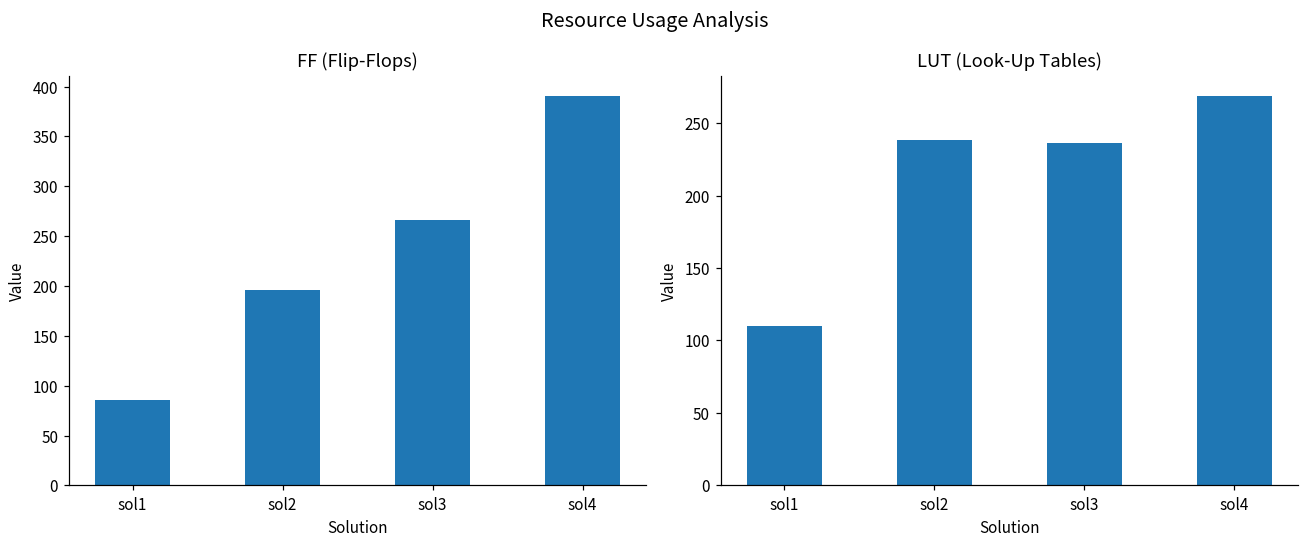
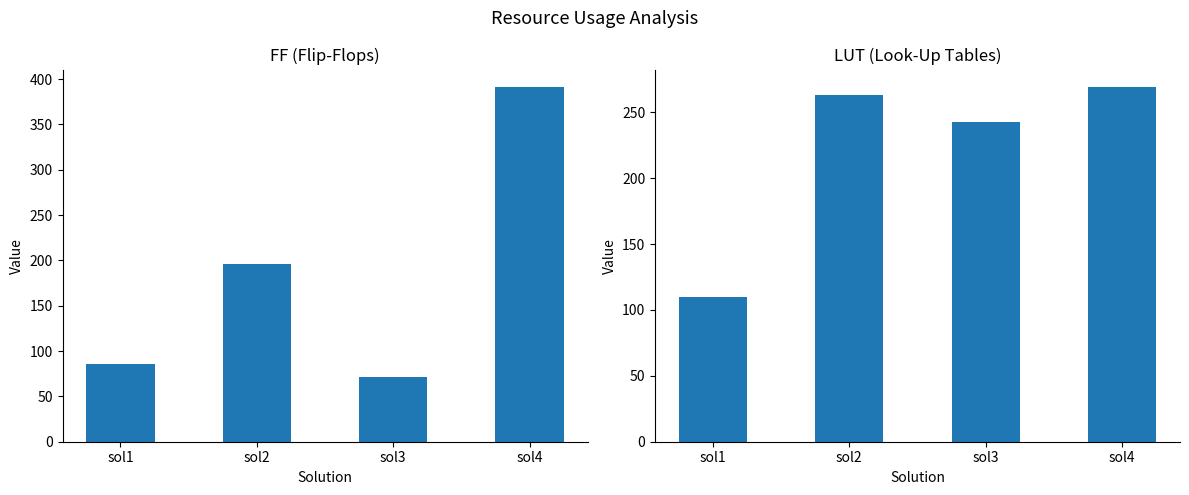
FF (Flip-Flops), sol3: 270 -> 70
LUT (Look-Up Tables), sol2: 238 -> 263
LUT (Look-Up Tables), sol3: 236 -> 243
